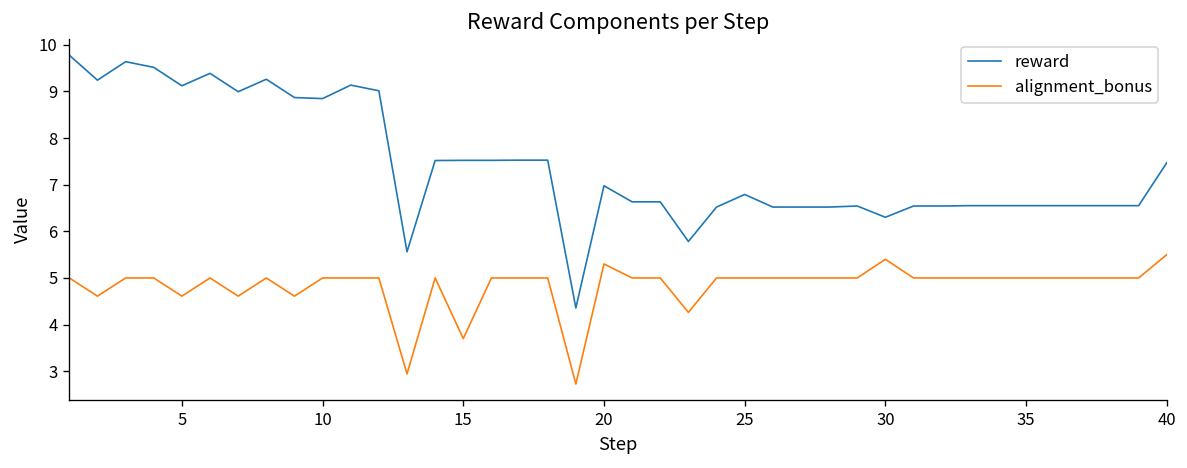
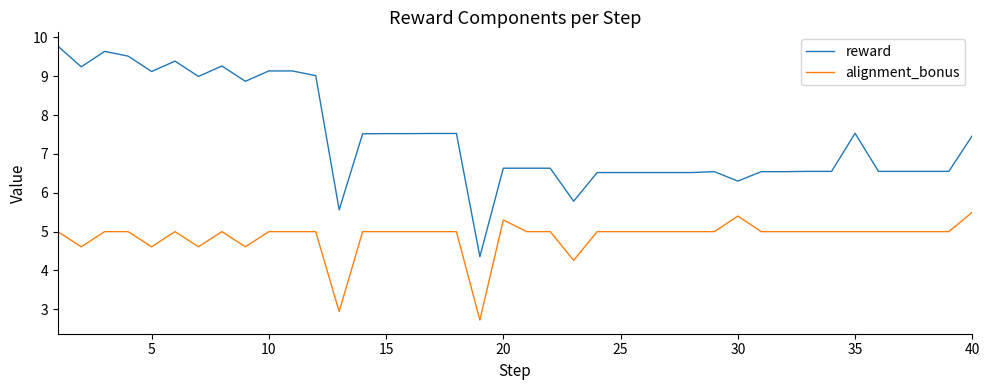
reward, 10: 8.8 -> 9.1
alignment_bonus, 15: 3.7 -> 5.0
reward, 20: 7.0 -> 6.6
reward, 25: 6.8 -> 6.5
reward, 35: 6.6 -> 7.5
